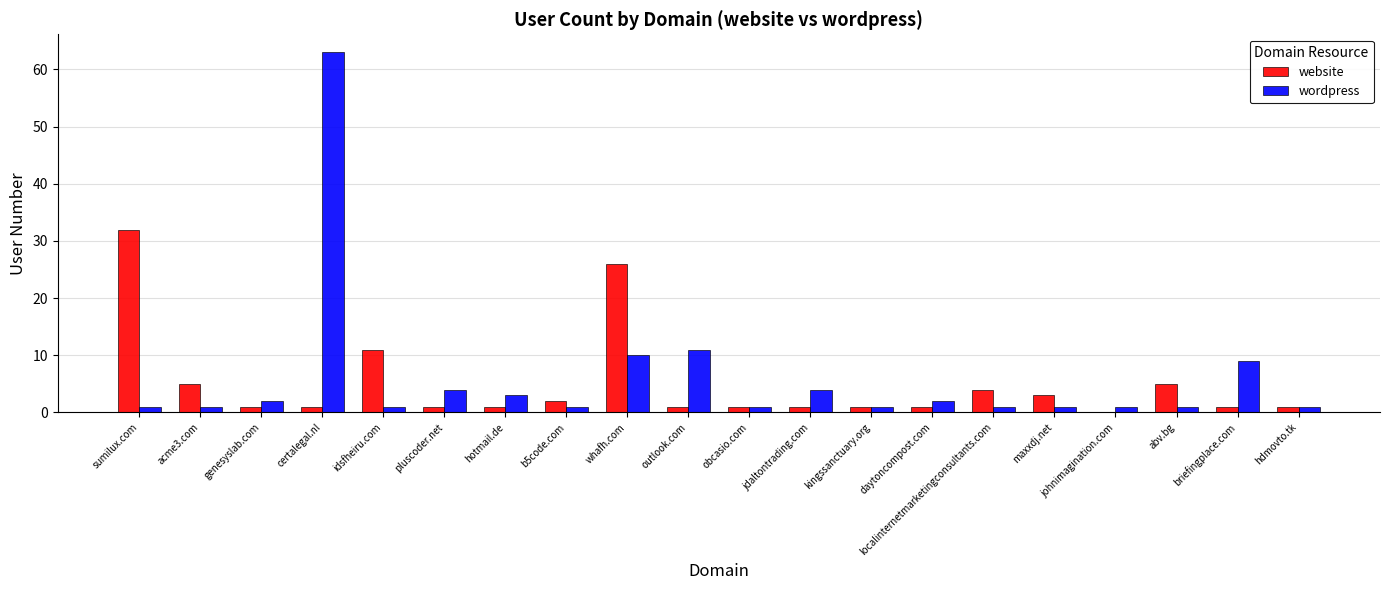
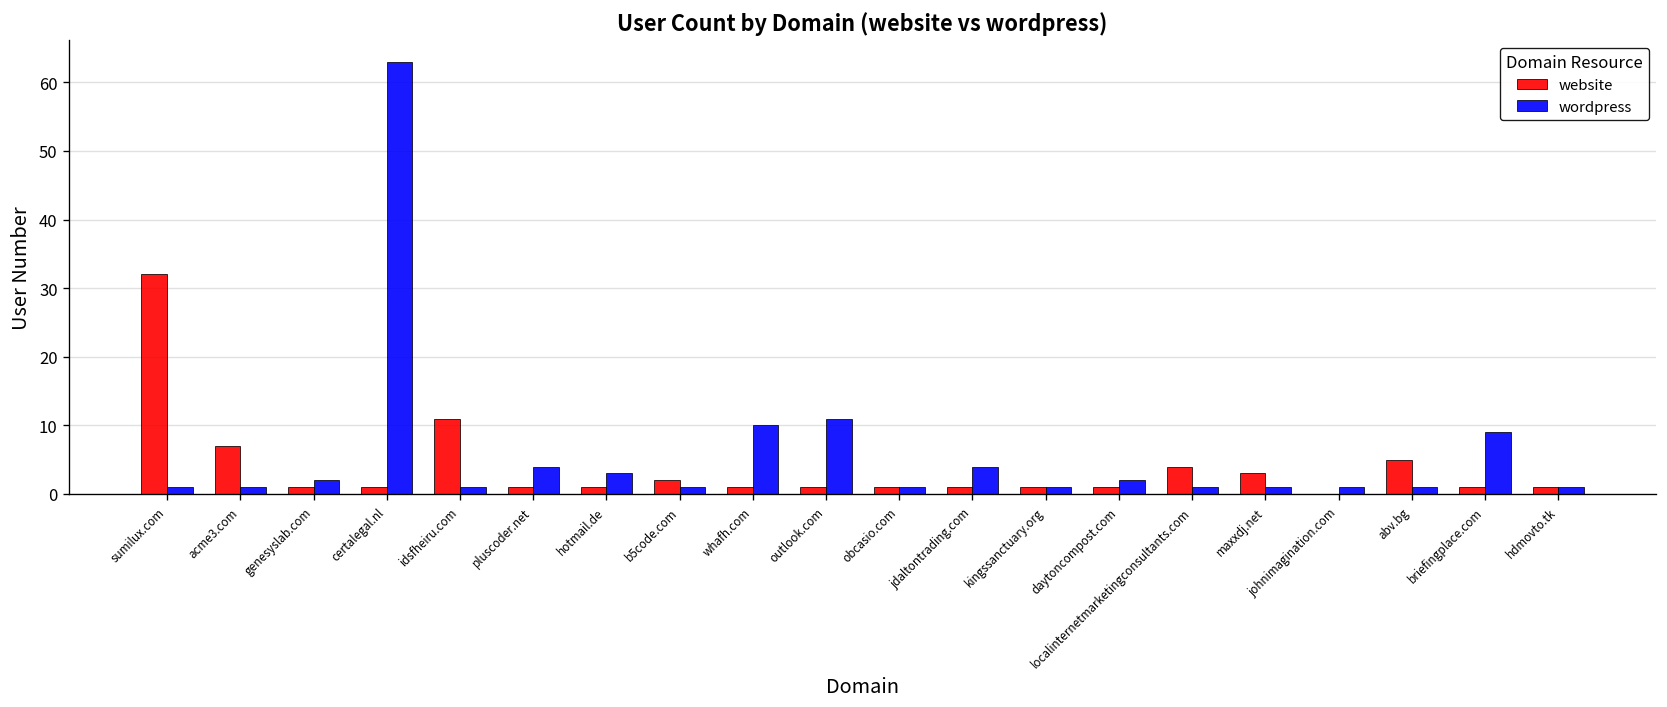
website, acme3.com: 5 -> 7
website, whafh.com: 26 -> 1
